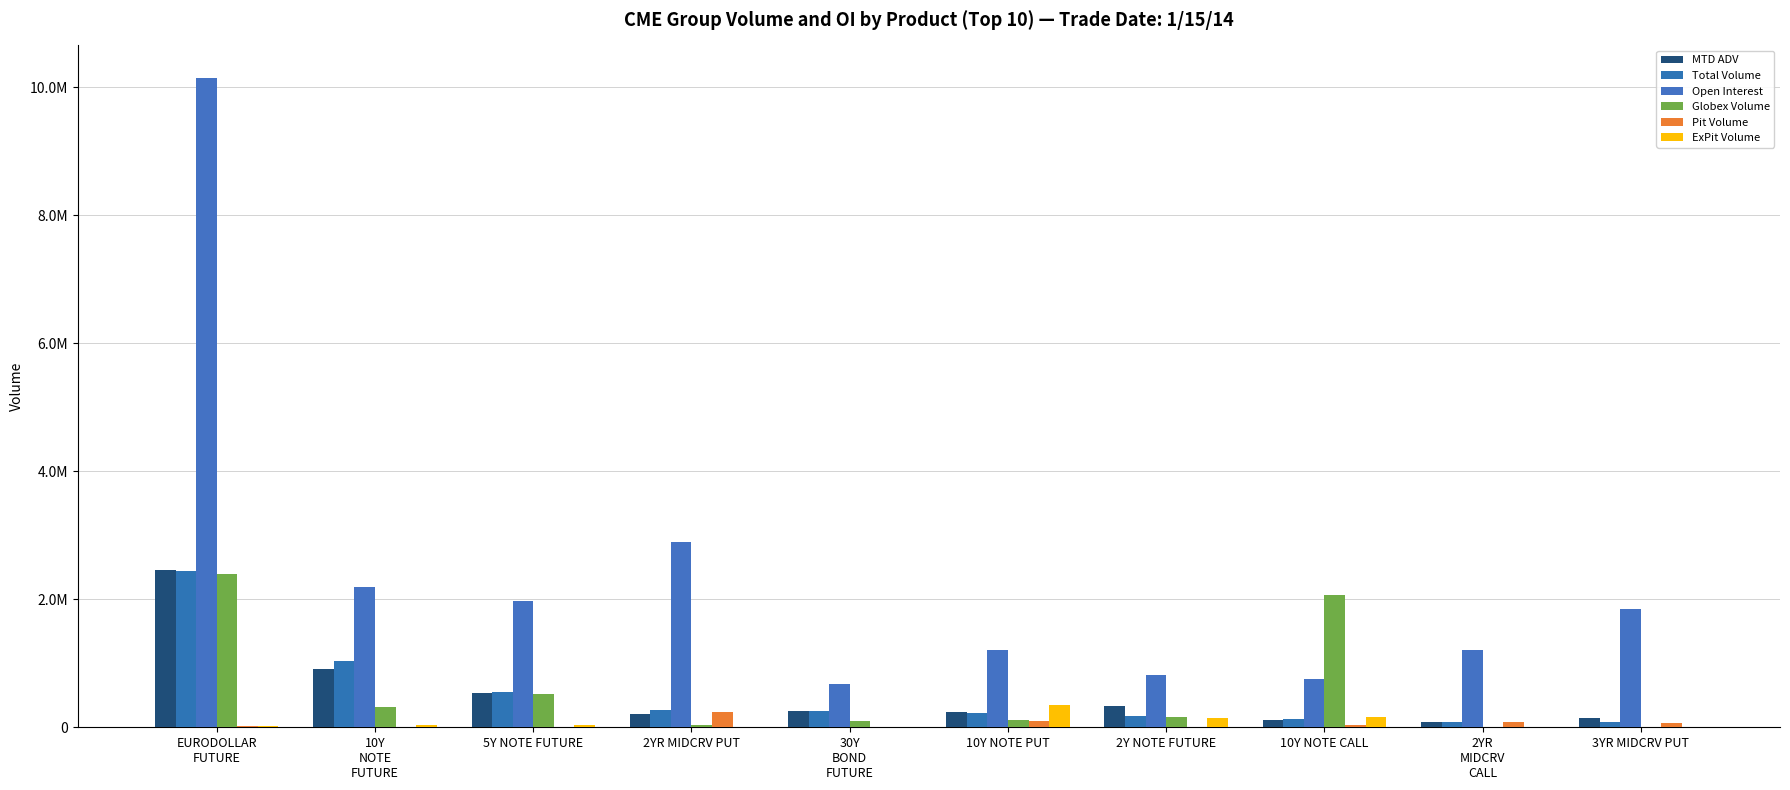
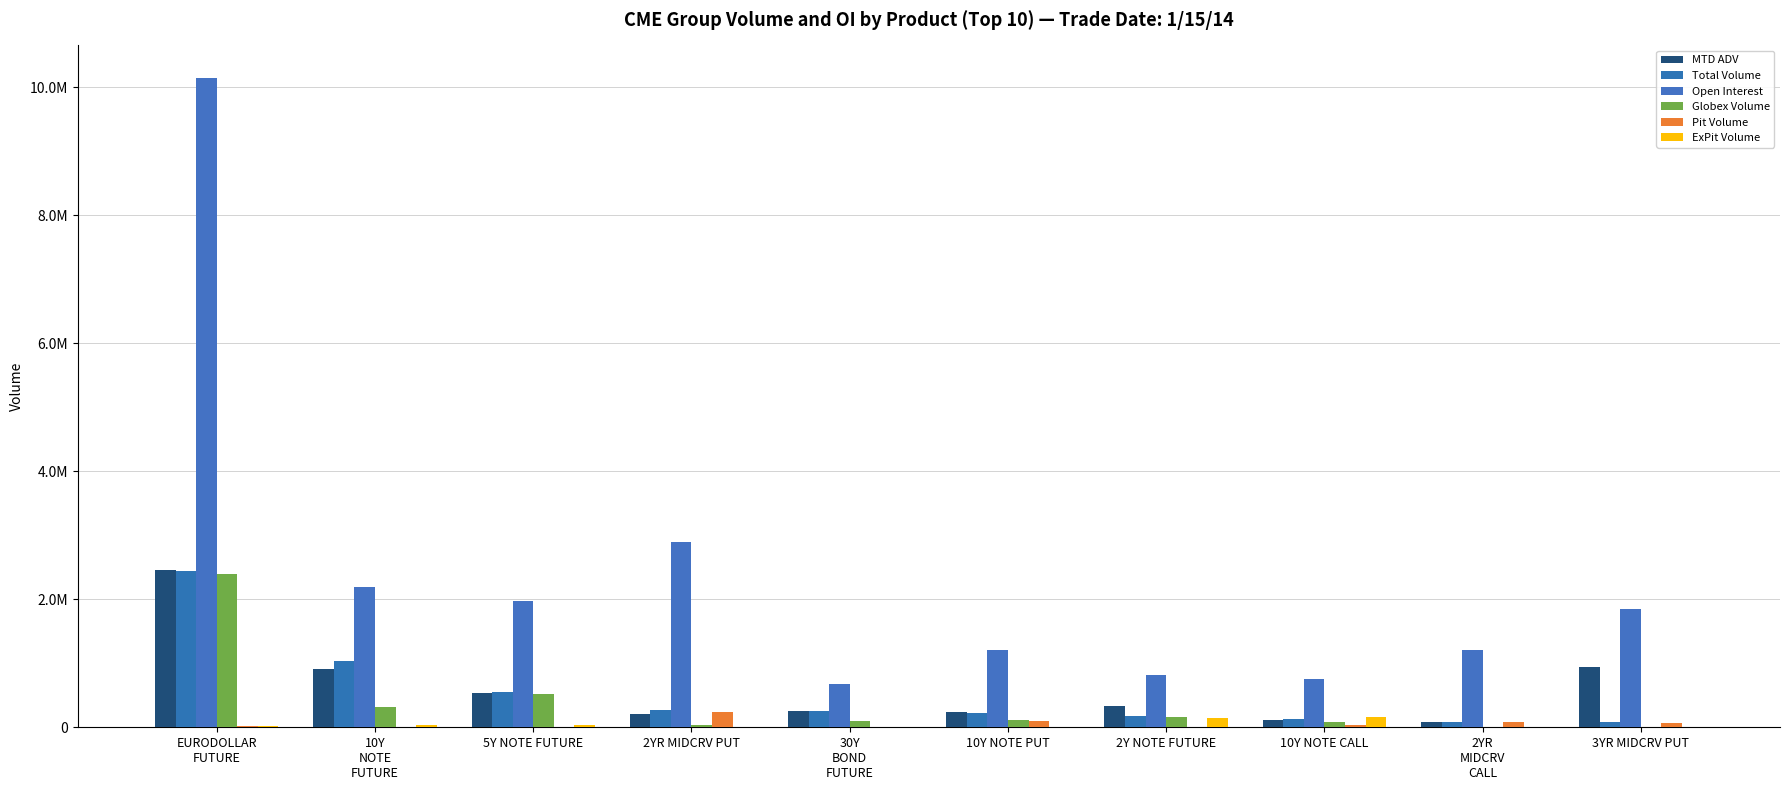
ExPit Volume, 10Y NOTE PUT: 400000 -> 0
Globex Volume, 10Y NOTE CALL: 2100000 -> 100000
MTD ADV, 3YR MIDCRV PUT: 100000 -> 900000
